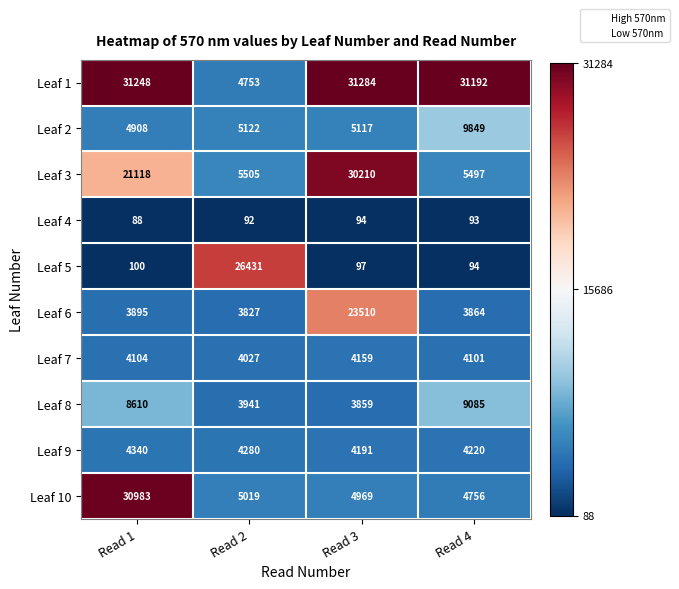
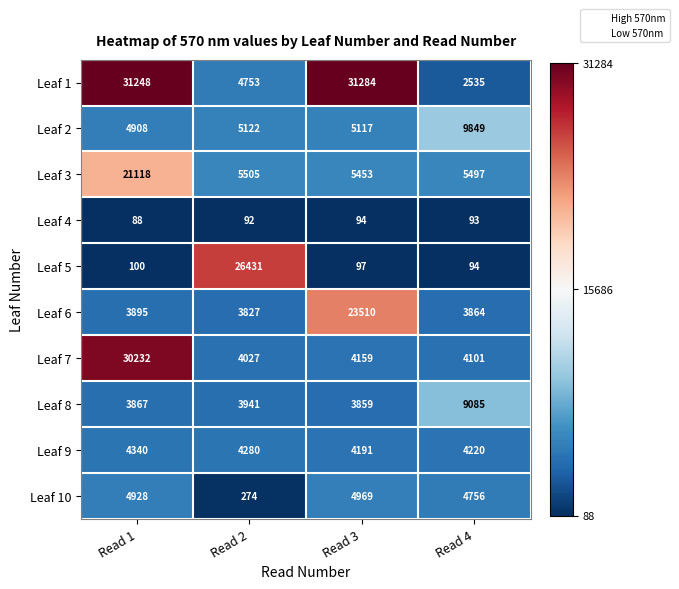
Leaf 1, Read 4: 31192 -> 2535
Leaf 3, Read 3: 30210 -> 5453
Leaf 7, Read 1: 4104 -> 30232
Leaf 8, Read 1: 8610 -> 3867
Leaf 10, Read 1: 30983 -> 4928
Leaf 10, Read 2: 5019 -> 274
